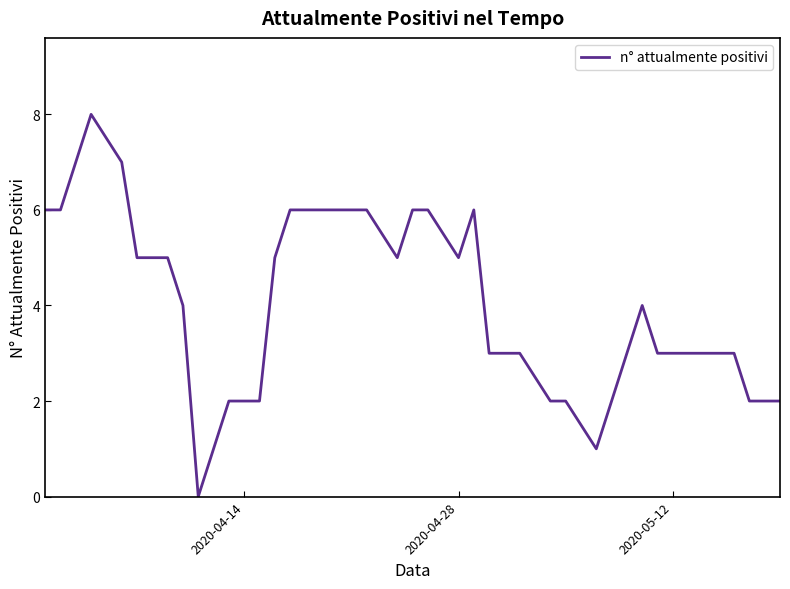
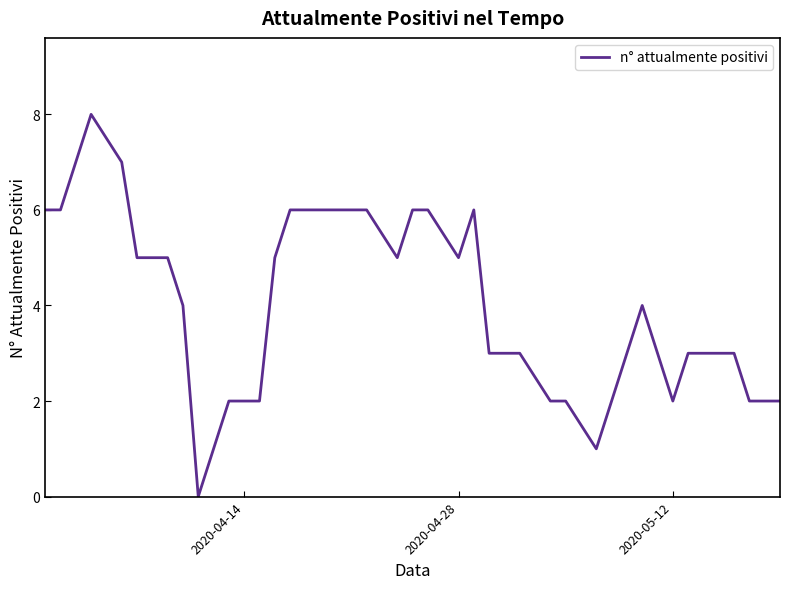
2020-05-12: 3 -> 2
